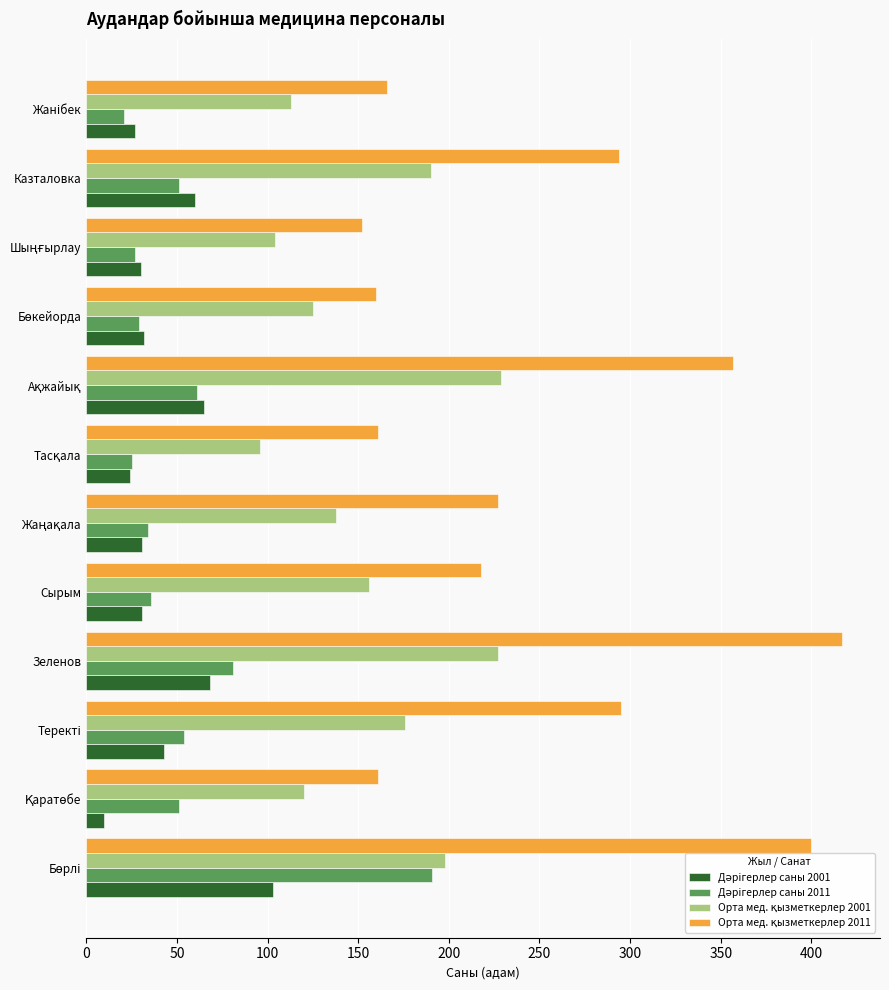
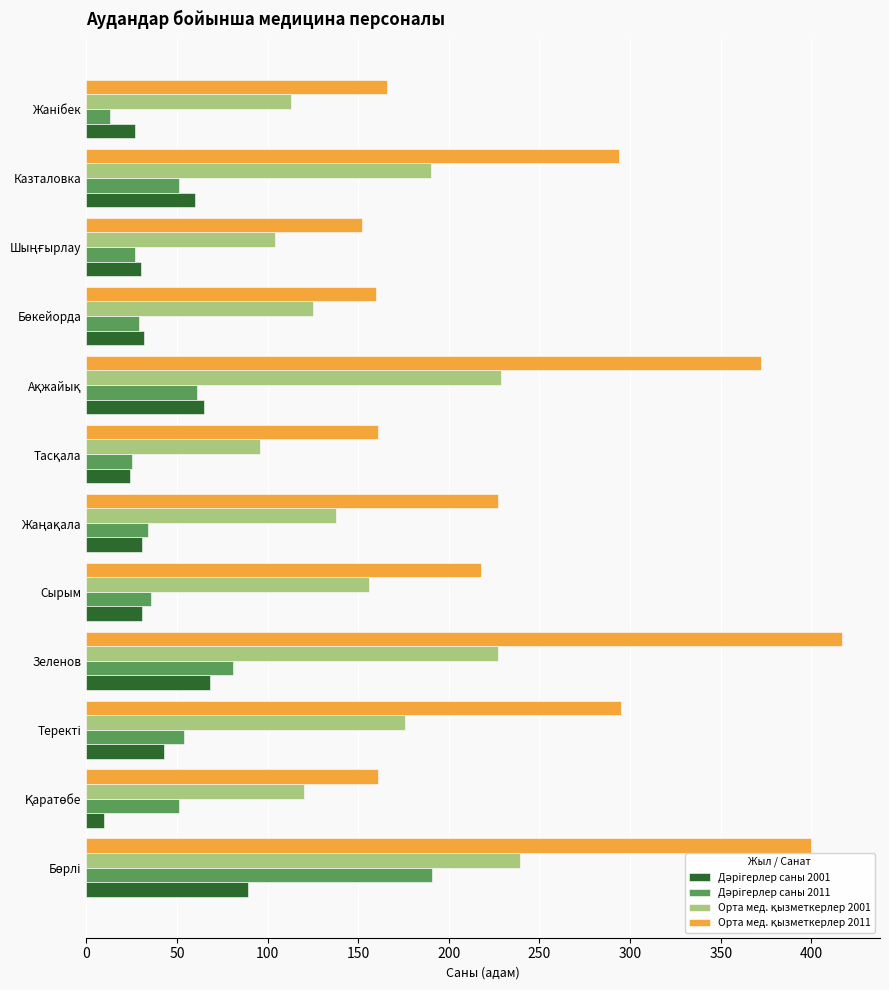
Дәрігерлер саны 2011, Жанібек: 21 -> 13
Орта мед. қызметкерлер 2011, Ақжайық: 357 -> 372
Орта мед. қызметкерлер 2001, Бөрлі: 198 -> 239
Дәрігерлер саны 2001, Бөрлі: 103 -> 89
